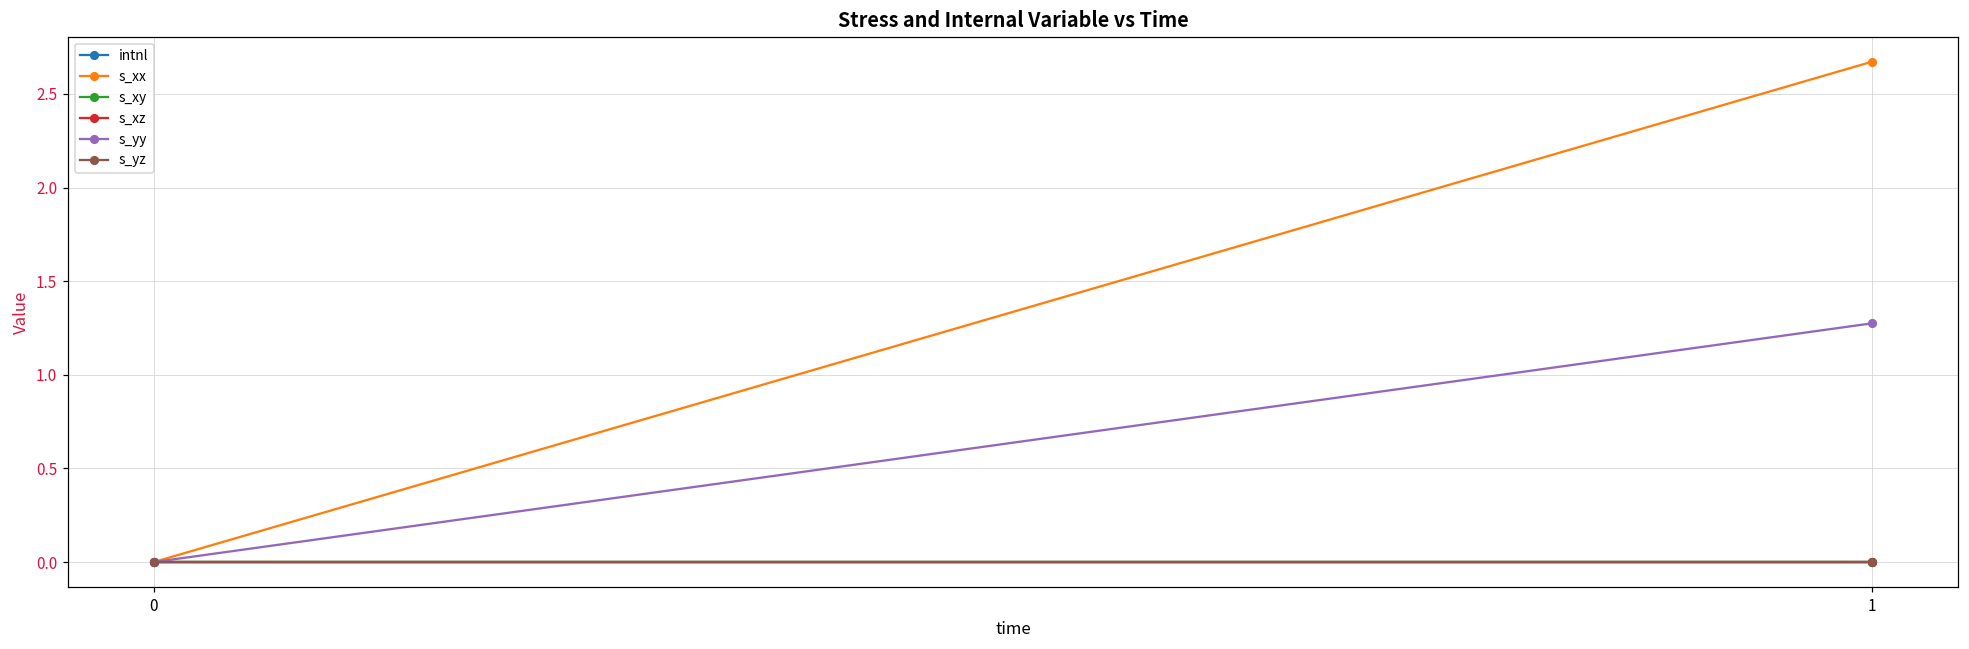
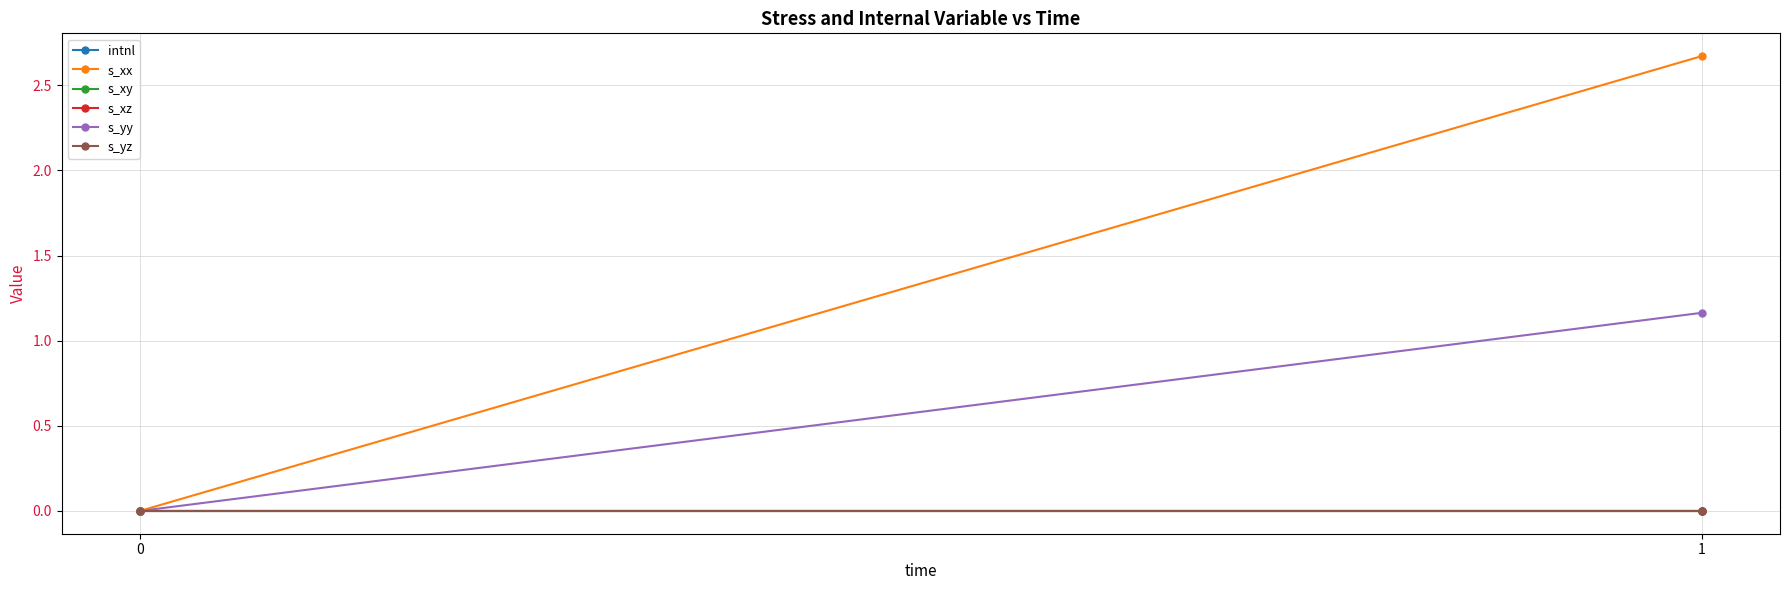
s_yy, 1: 1.27 -> 1.16
